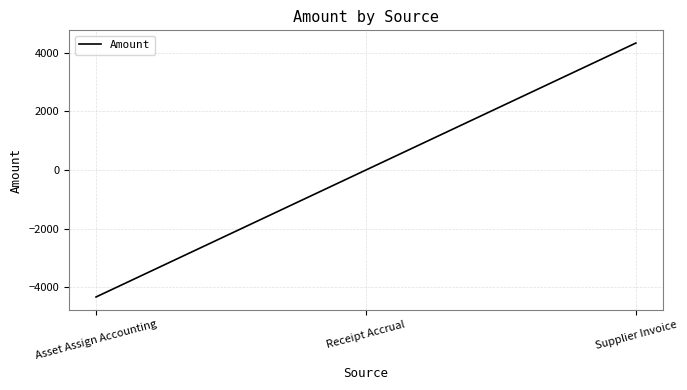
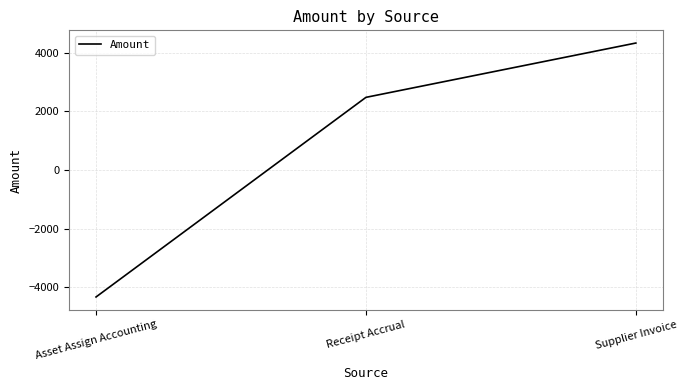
Receipt Accrual: 0 -> 2500
